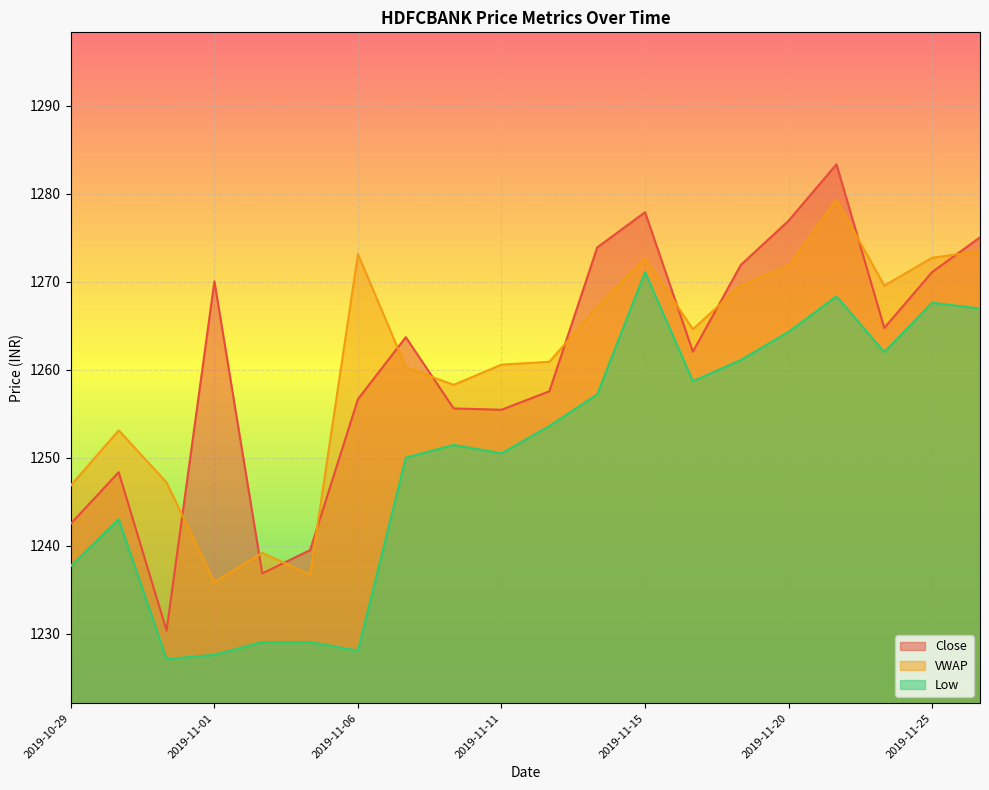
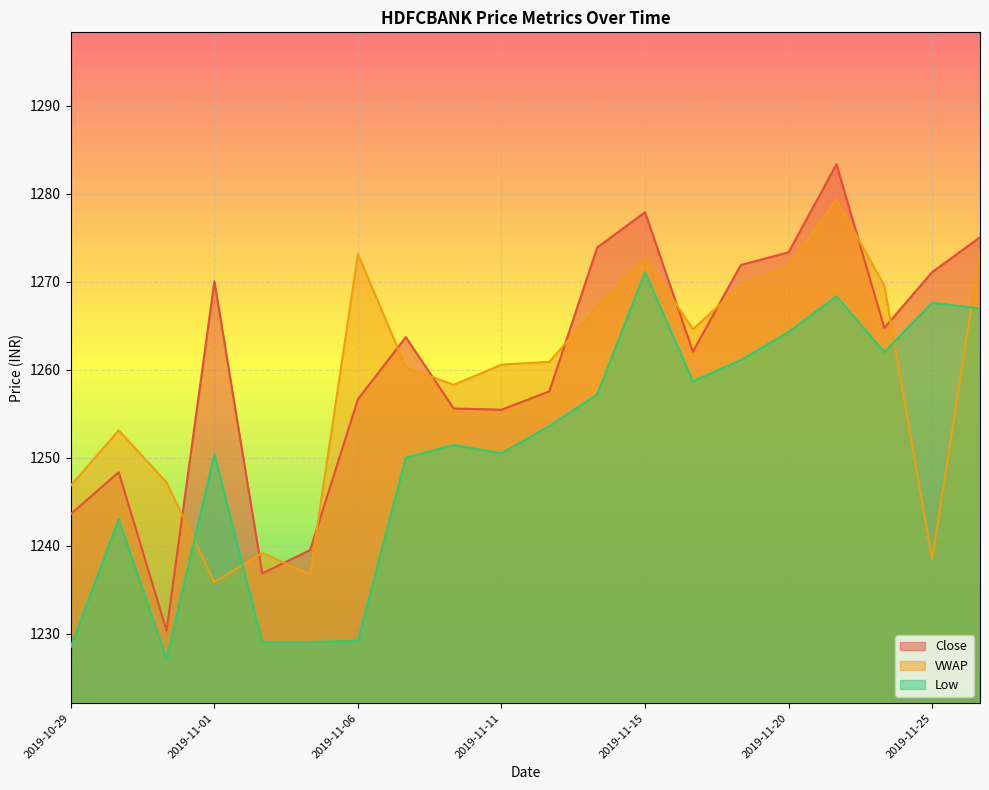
Close, 2019-10-29: 1243 -> 1244
Low, 2019-10-29: 1238 -> 1229
Low, 2019-11-01: 1228 -> 1250
Low, 2019-11-06: 1228 -> 1229
Close, 2019-11-20: 1277 -> 1273
VWAP, 2019-11-25: 1273 -> 1238
